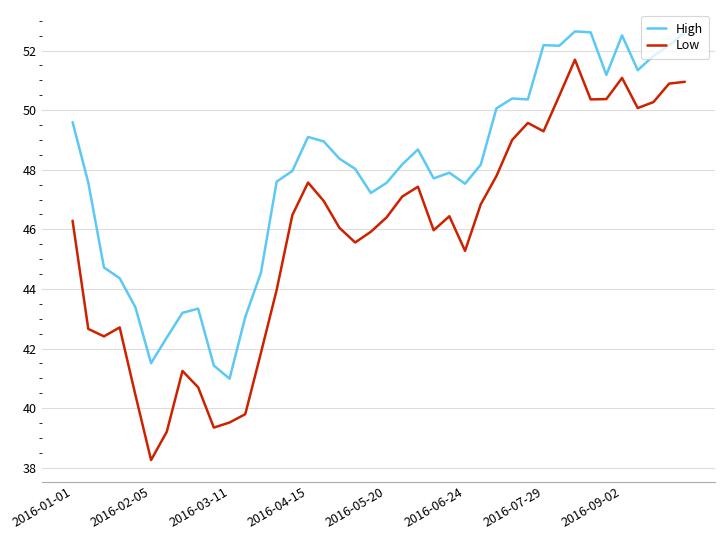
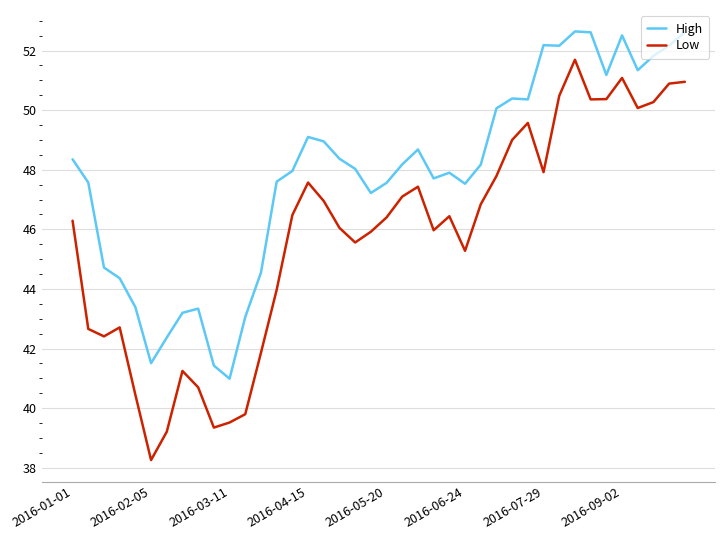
High, 2016-01-01: 49.6 -> 48.3
Low, 2016-07-29: 49.3 -> 47.9
